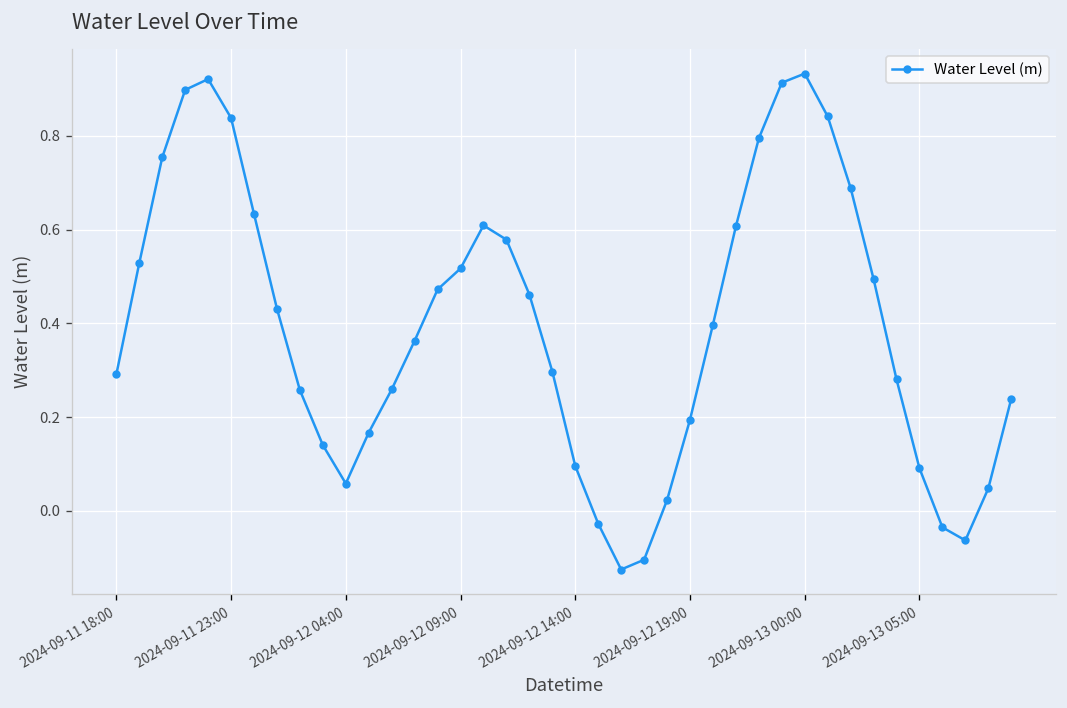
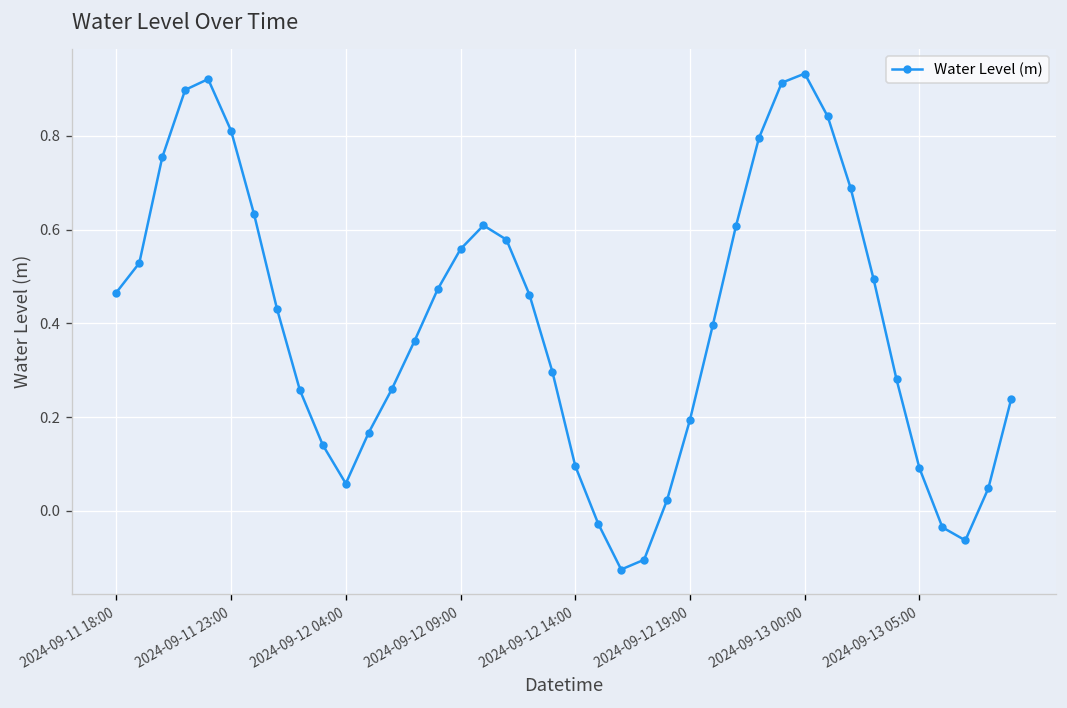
2024-09-11 18:00: 0.29 -> 0.47
2024-09-11 23:00: 0.84 -> 0.81
2024-09-12 09:00: 0.52 -> 0.56
